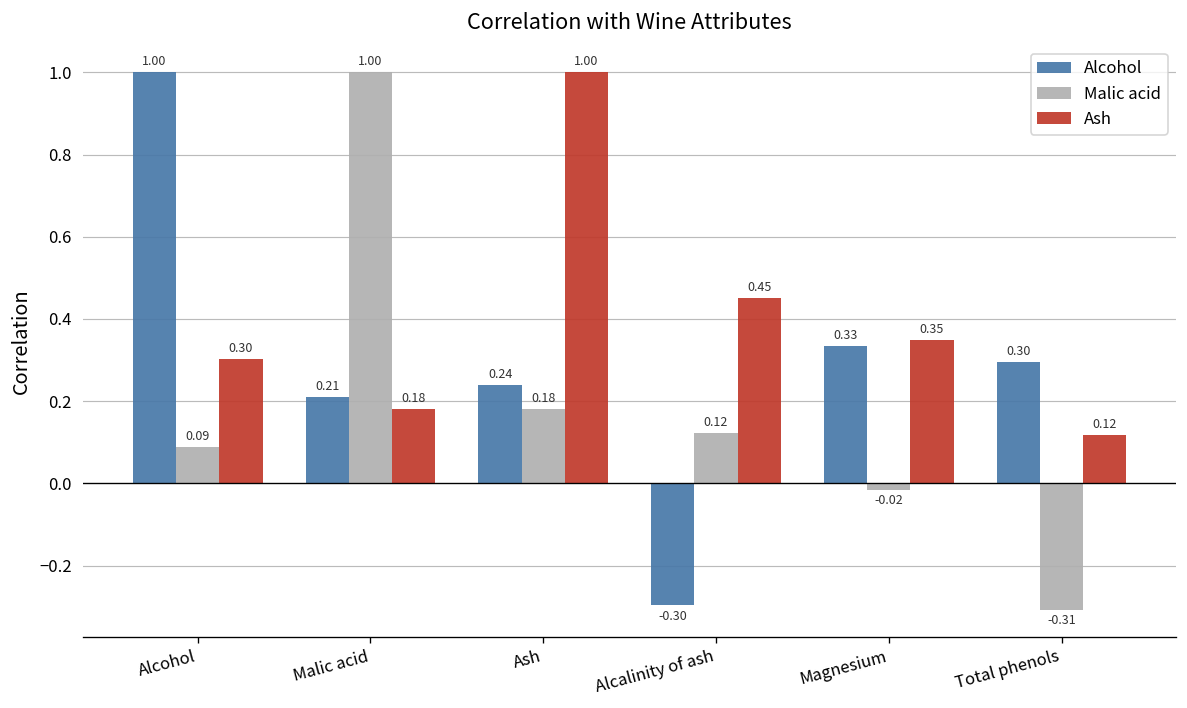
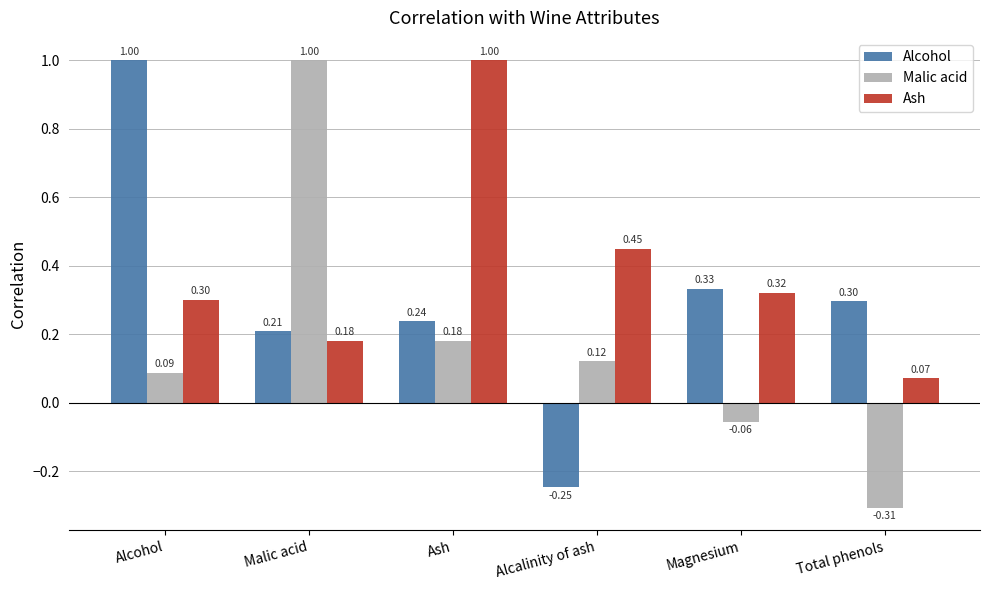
Alcohol, Alcalinity of ash: -0.30 -> -0.25
Malic acid, Magnesium: -0.02 -> -0.06
Ash, Magnesium: 0.35 -> 0.32
Ash, Total phenols: 0.12 -> 0.07
